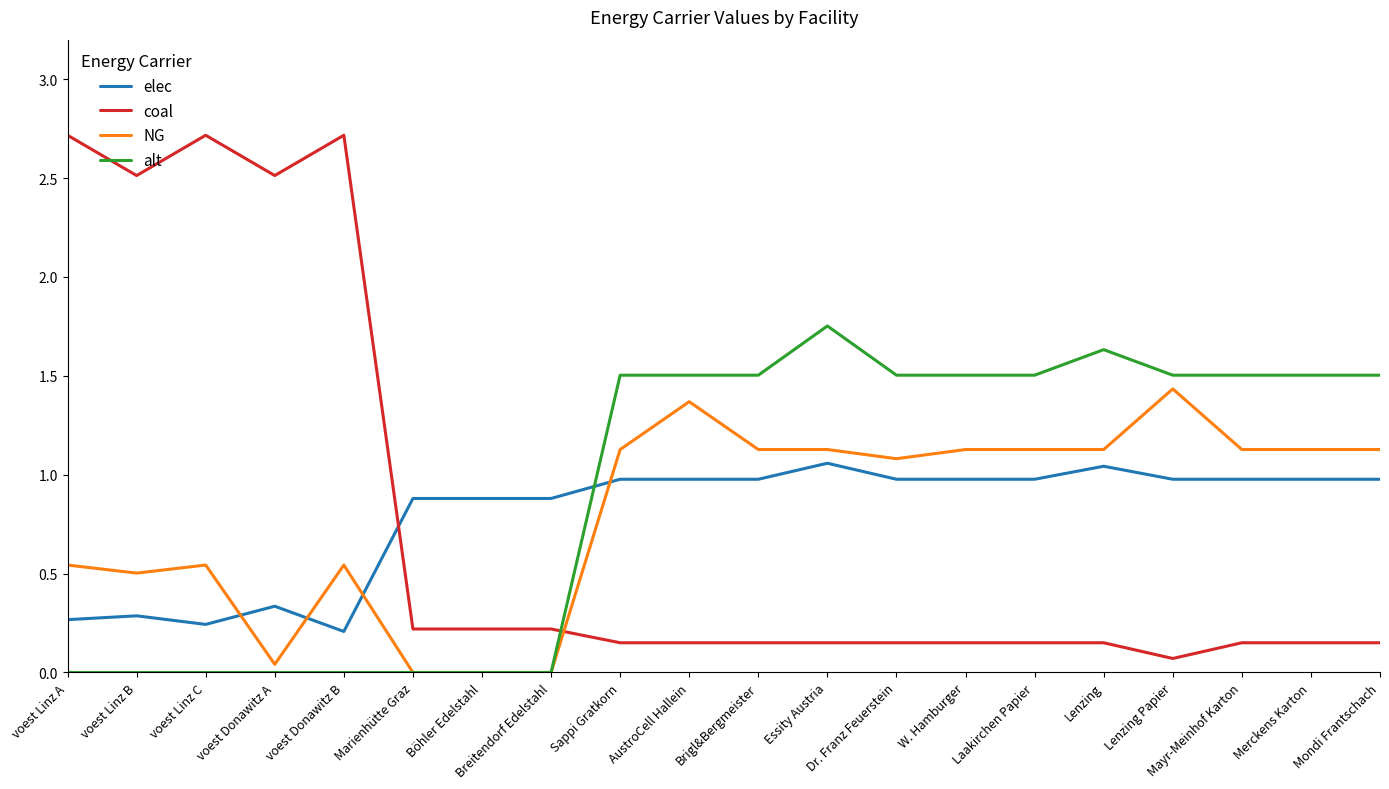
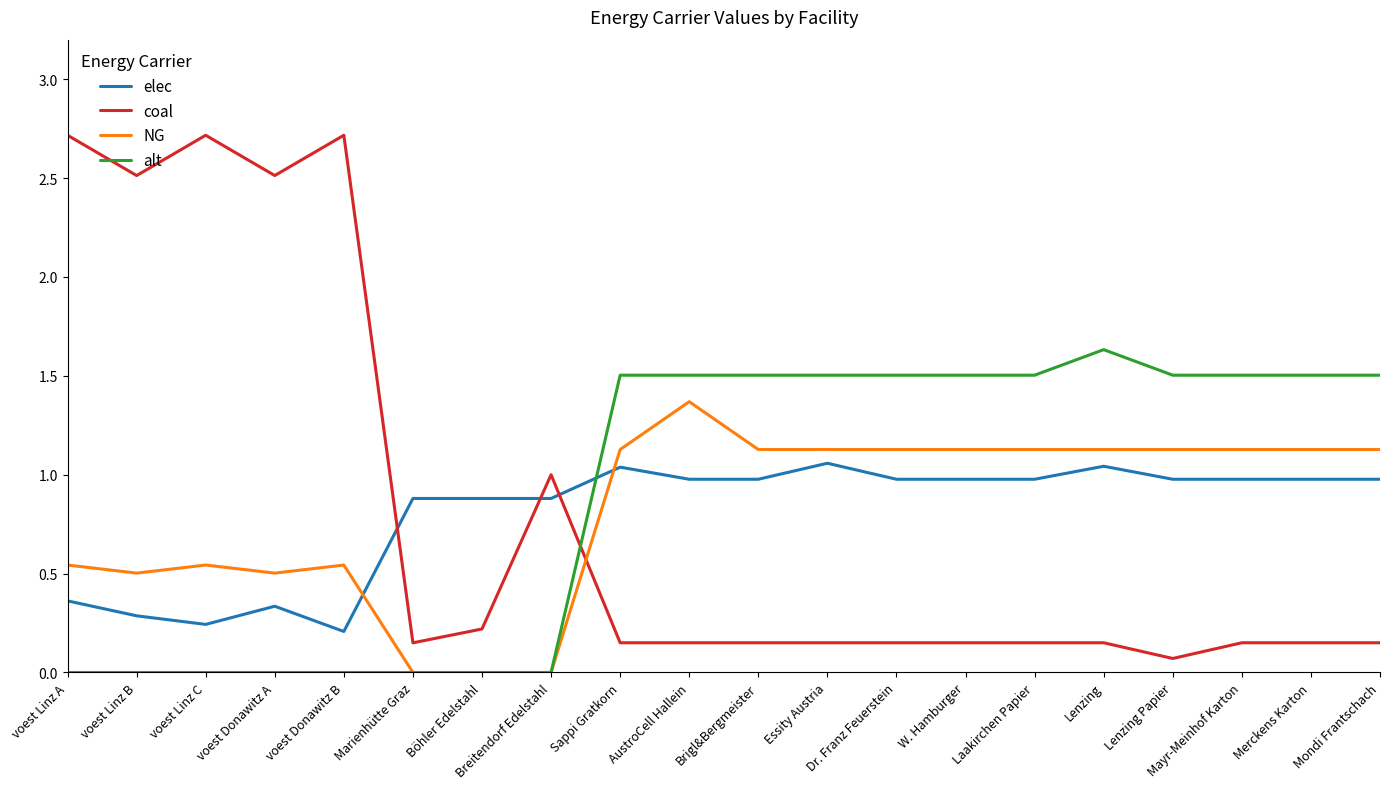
elec, voest Linz A: 0.27 -> 0.36
NG, voest Donawitz A: 0.04 -> 0.50
coal, Marienhütte Graz: 0.22 -> 0.15
coal, Breitendorf Edelstahl: 0.22 -> 1.00
elec, Sappi Gratkorn: 0.98 -> 1.04
alt, Essity Austria: 1.75 -> 1.50
NG, Dr. Franz Feuerstein: 1.08 -> 1.13
NG, Lenzing Papier: 1.43 -> 1.13
